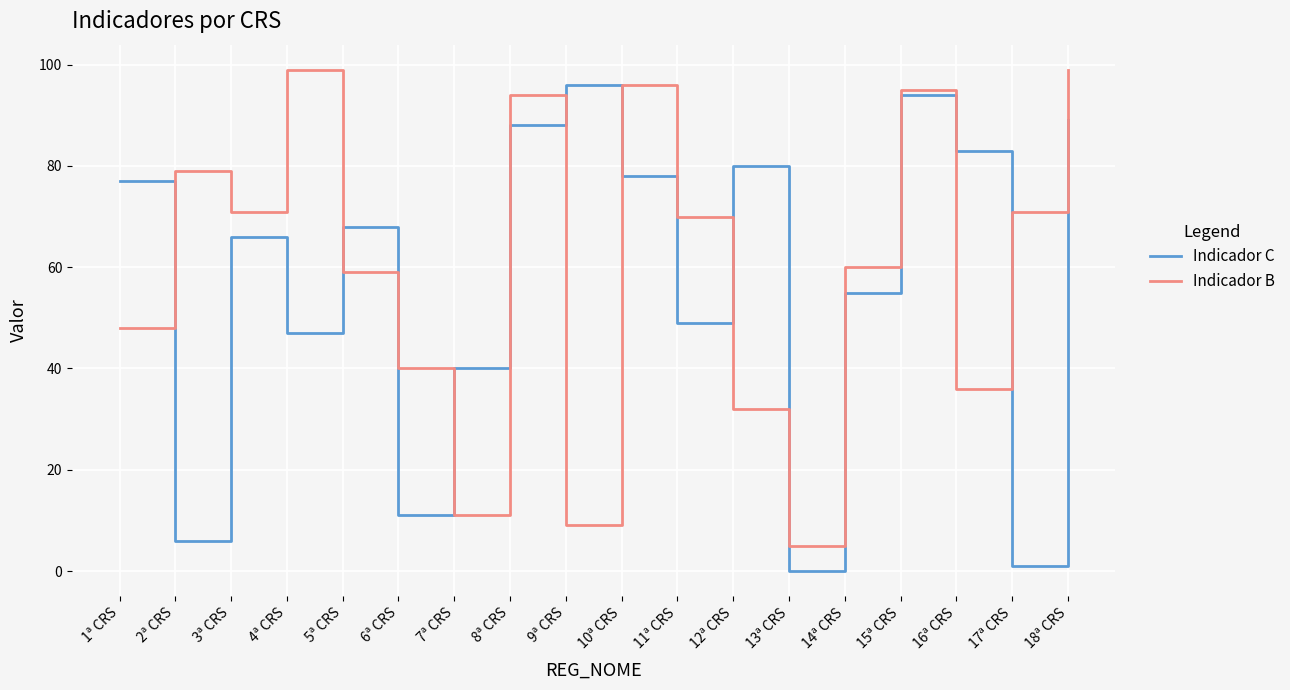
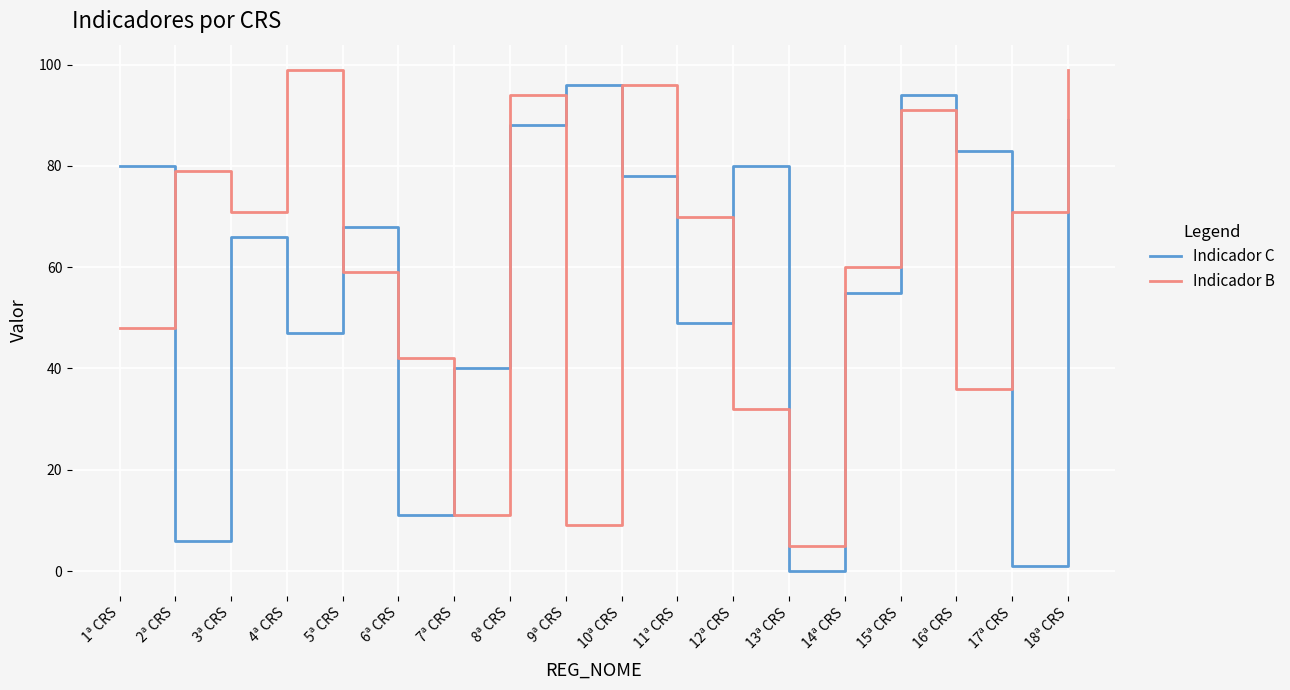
Indicador C, 1ª CRS: 77 -> 80
Indicador B, 6ª CRS: 40 -> 42
Indicador B, 15ª CRS: 95 -> 91
